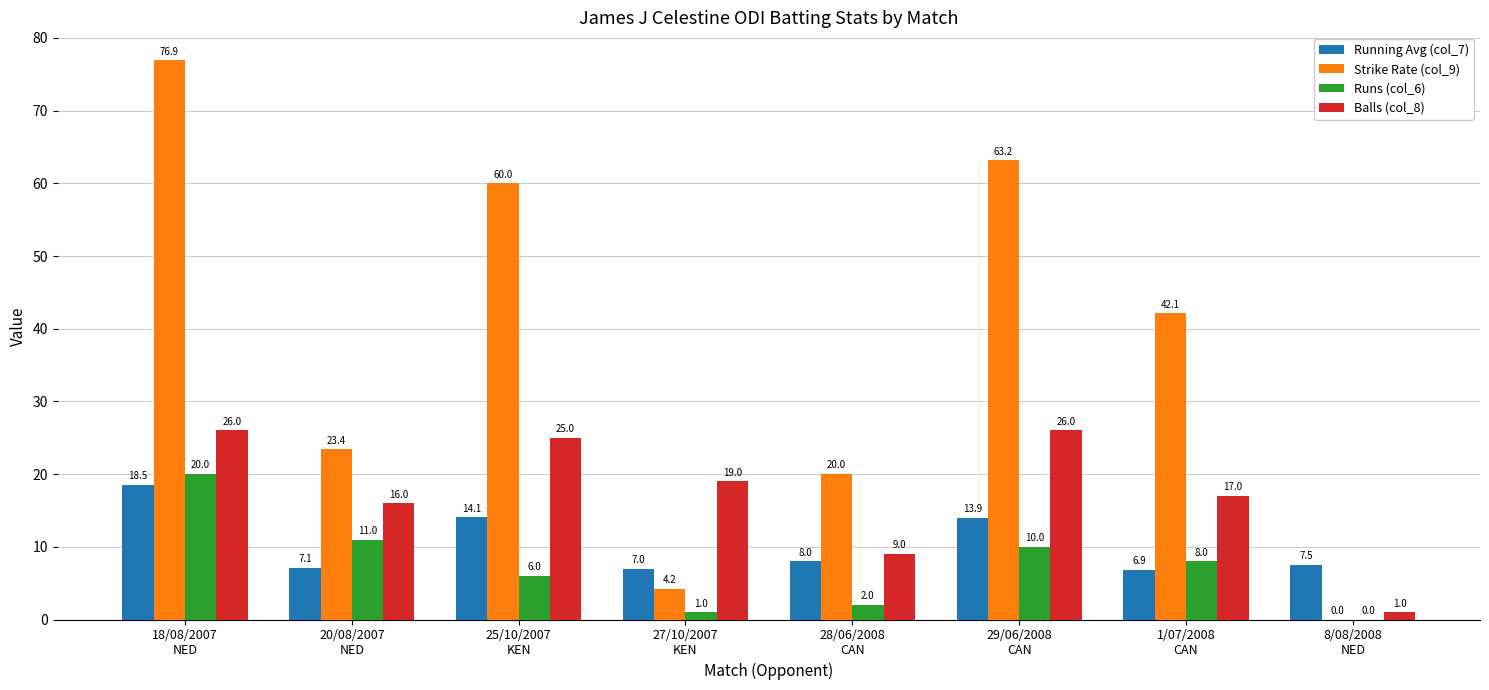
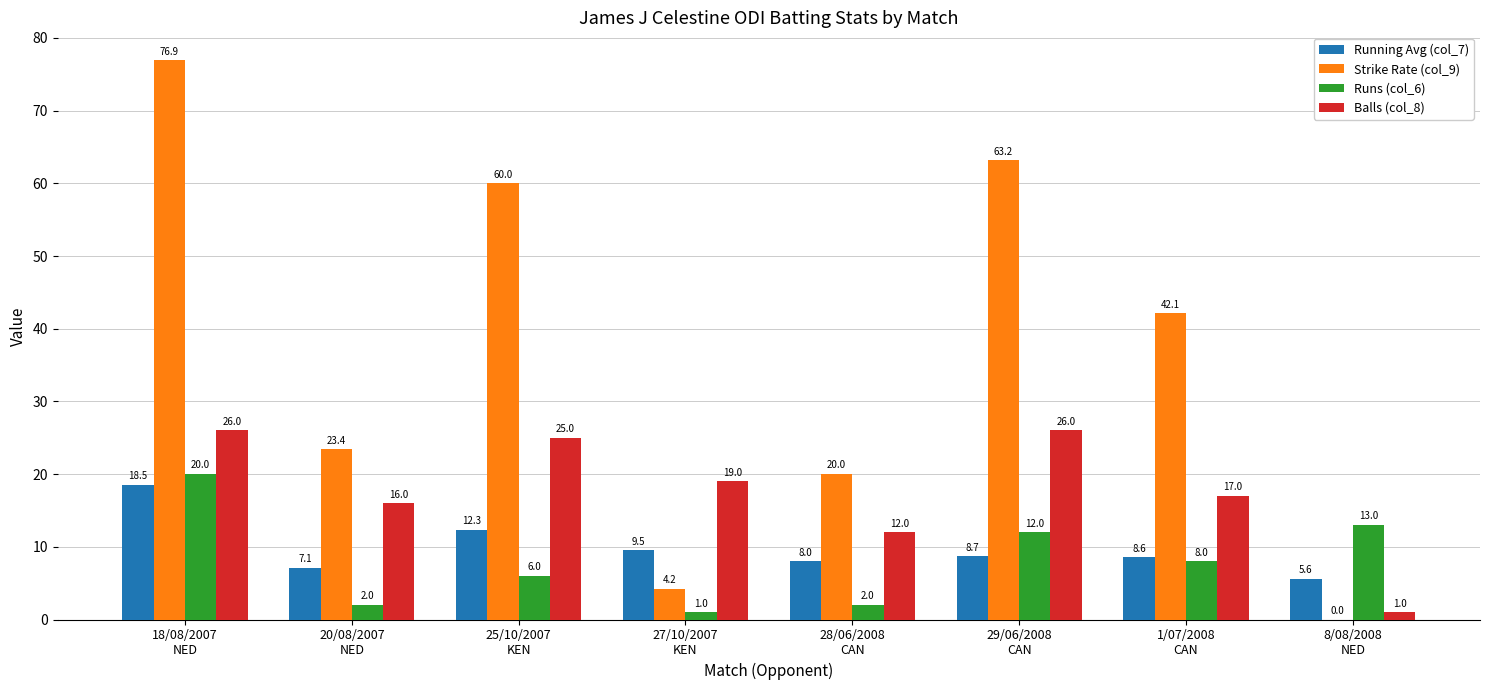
Runs (col_6), 20/08/2007 NED: 11.0 -> 2.0
Running Avg (col_7), 25/10/2007 KEN: 14.1 -> 12.3
Running Avg (col_7), 27/10/2007 KEN: 7.0 -> 9.5
Balls (col_8), 28/06/2008 CAN: 9.0 -> 12.0
Running Avg (col_7), 29/06/2008 CAN: 13.9 -> 8.7
Runs (col_6), 29/06/2008 CAN: 10.0 -> 12.0
Running Avg (col_7), 1/07/2008 CAN: 6.9 -> 8.6
Running Avg (col_7), 8/08/2008 NED: 7.5 -> 5.6
Runs (col_6), 8/08/2008 NED: 0.0 -> 13.0
